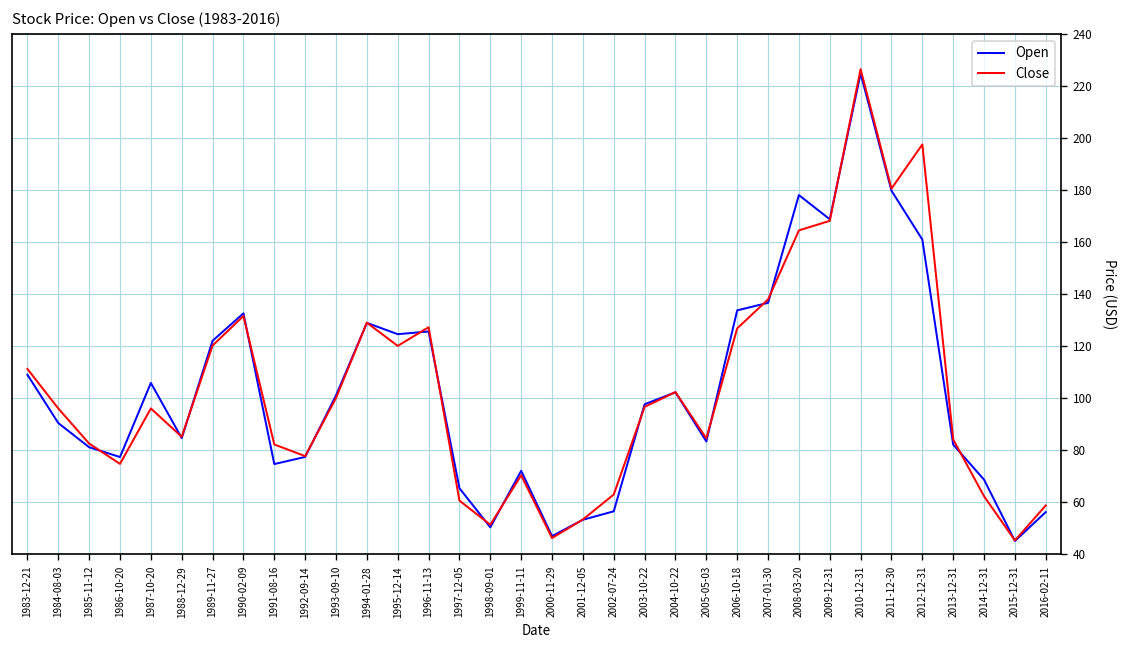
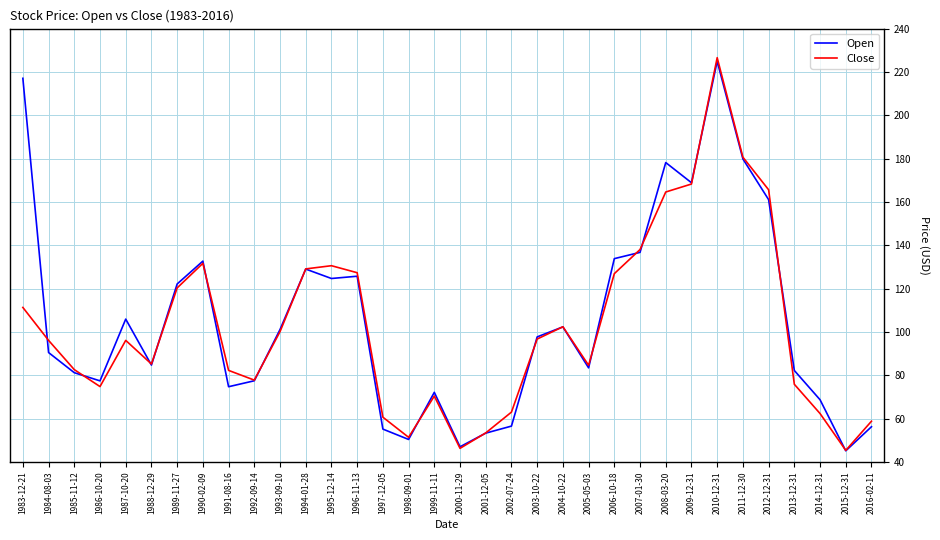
Open, 1983-12-21: 109 -> 217
Close, 1995-12-14: 120 -> 131
Open, 1997-12-05: 65 -> 55
Close, 2012-12-31: 198 -> 166
Close, 2013-12-31: 84 -> 76
